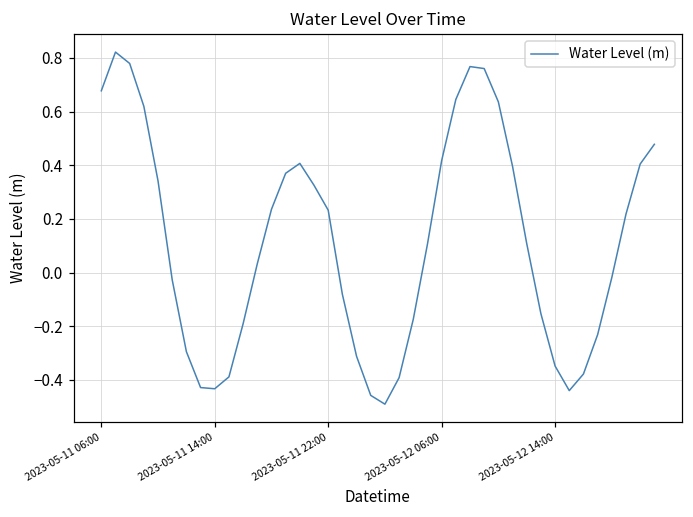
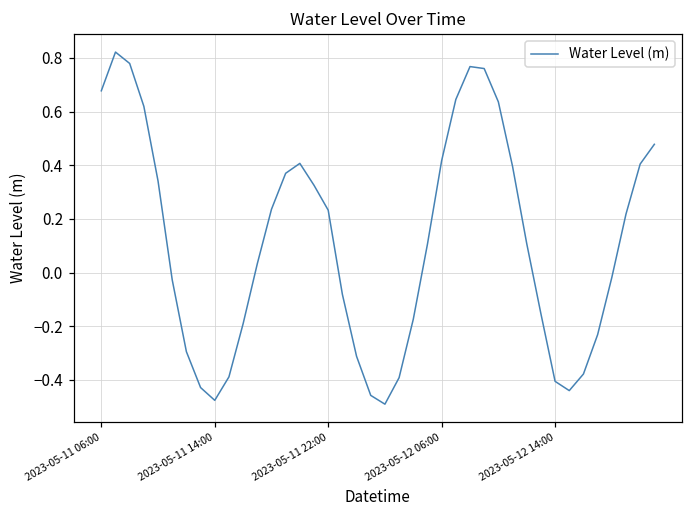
2023-05-11 14:00: -0.43 -> -0.48
2023-05-12 14:00: -0.35 -> -0.41
